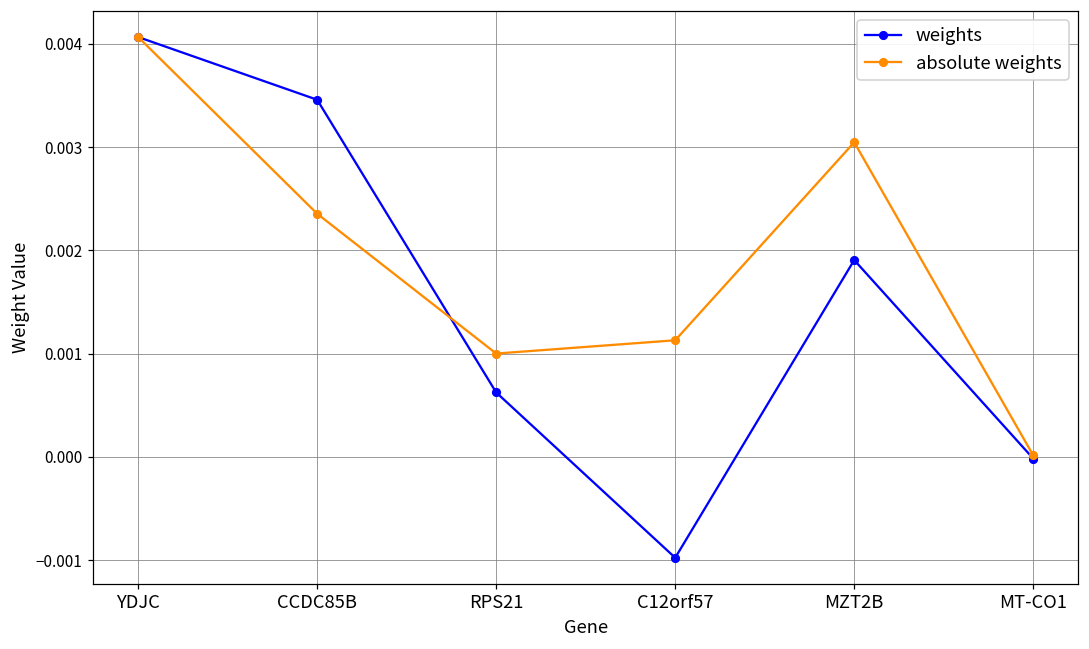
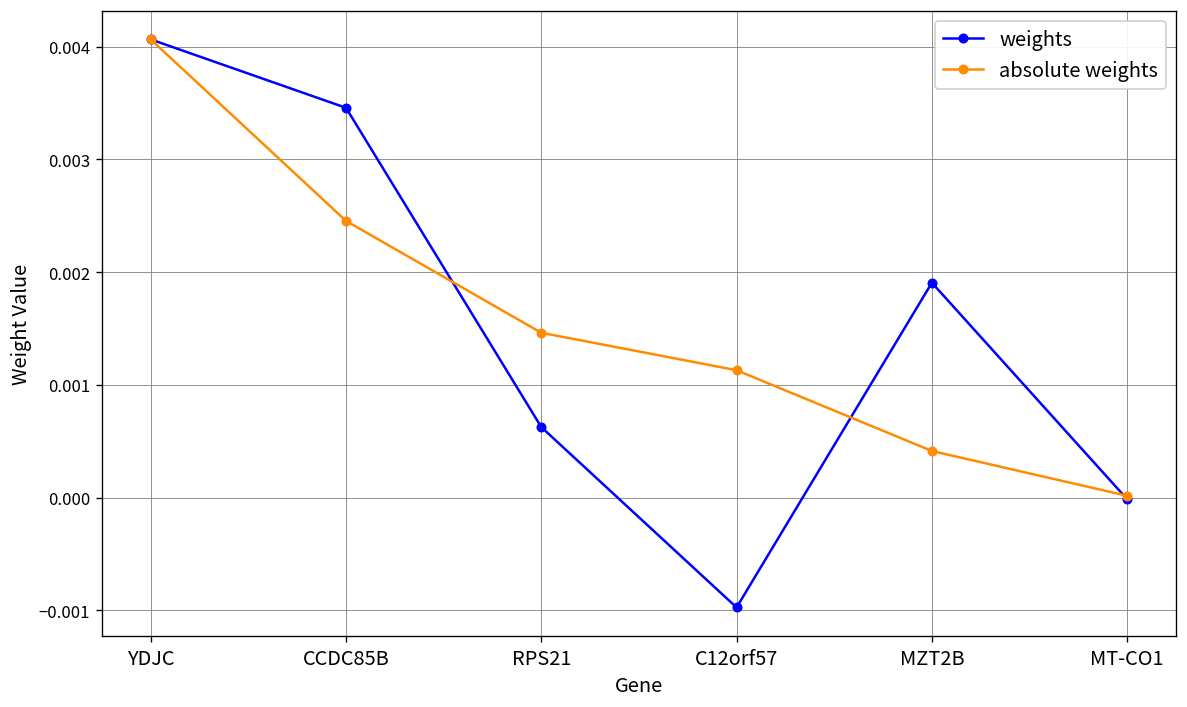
absolute weights, CCDC85B: 0.0024 -> 0.0025
absolute weights, RPS21: 0.0010 -> 0.0015
absolute weights, MZT2B: 0.0030 -> 0.0004
